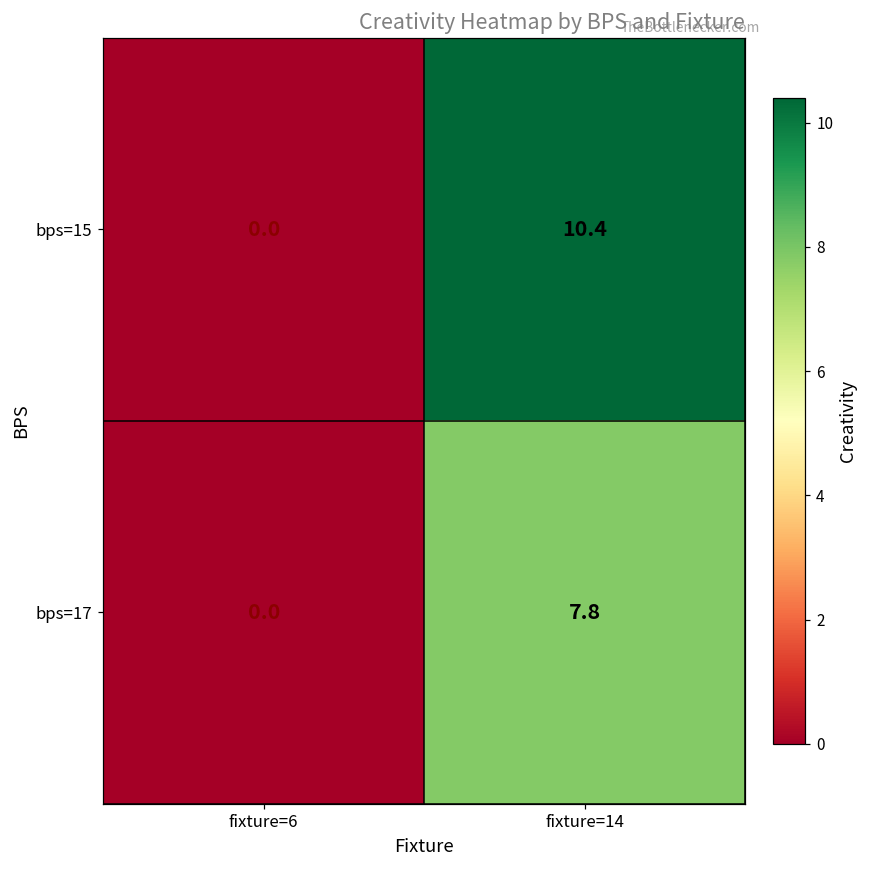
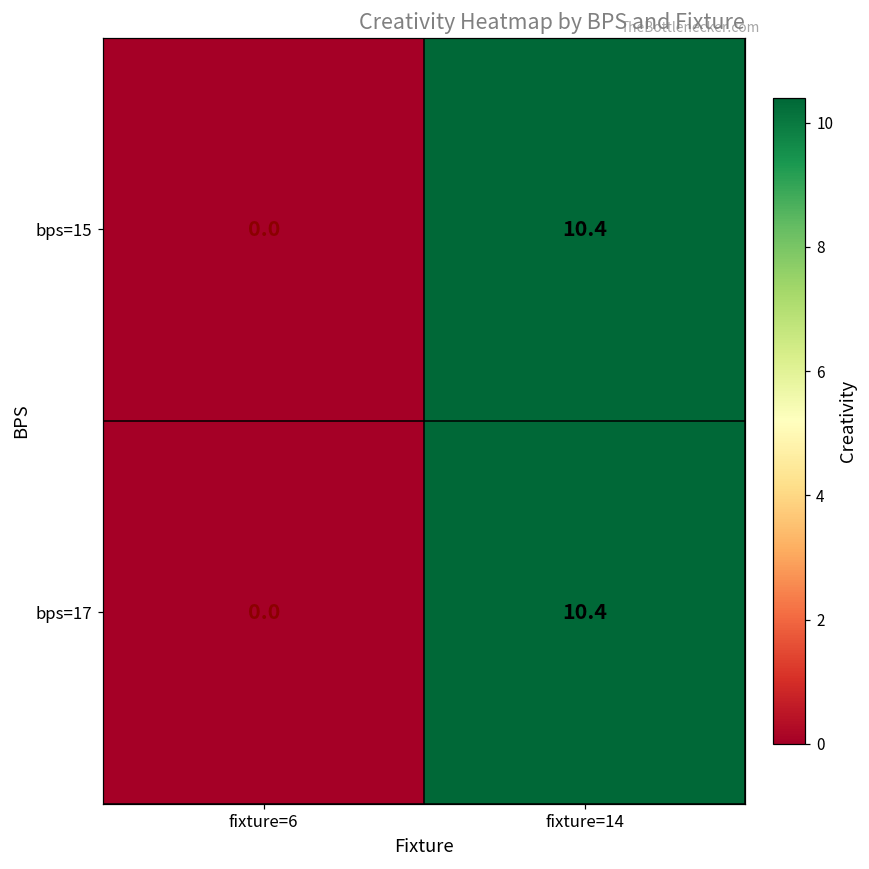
bps=17, fixture=14: 7.8 -> 10.4
